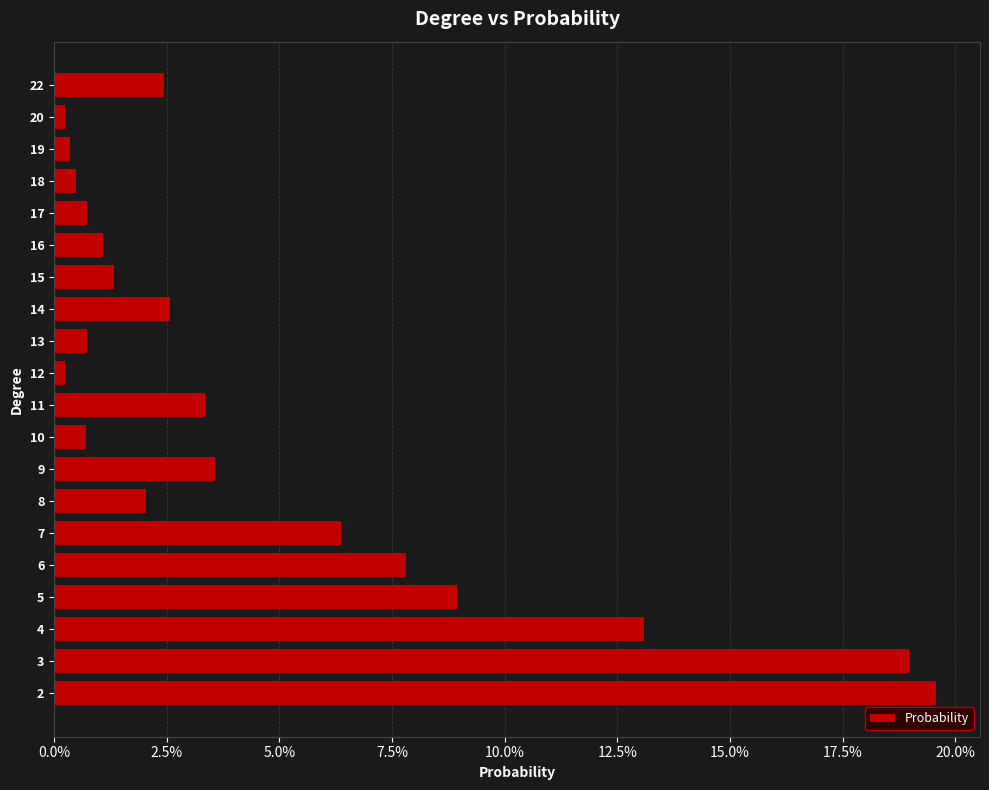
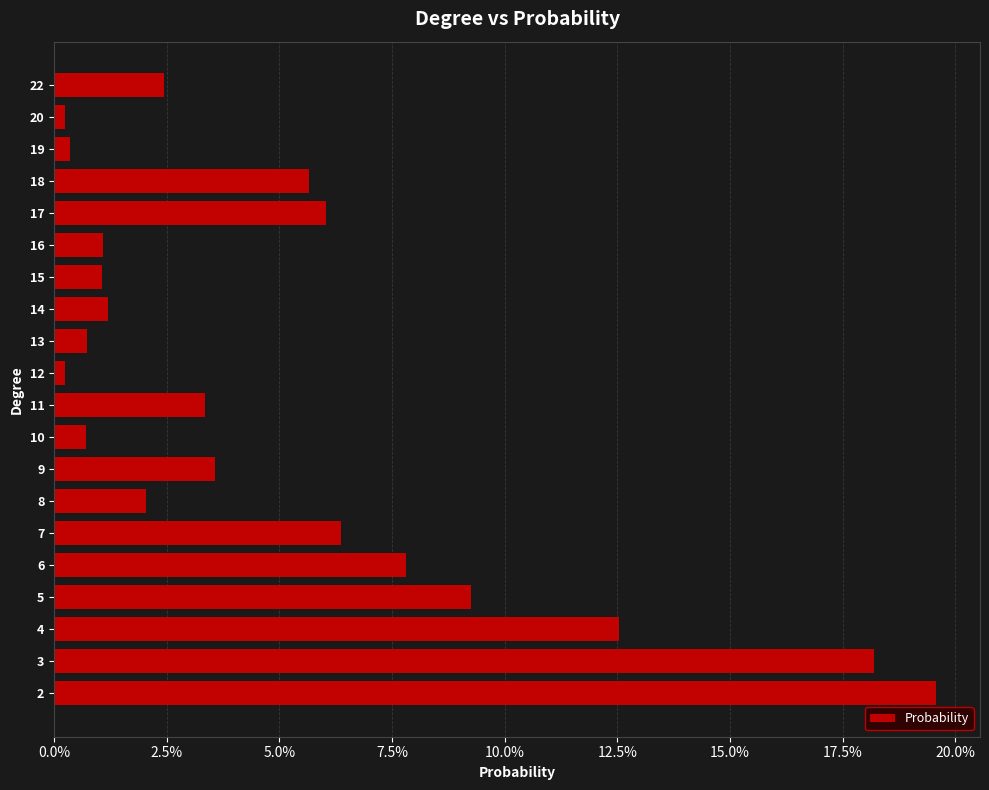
18: 0.5% -> 5.6%
17: 0.7% -> 6.0%
15: 1.3% -> 1.1%
14: 2.6% -> 1.2%
5: 8.9% -> 9.2%
4: 13.1% -> 12.5%
3: 19.0% -> 18.2%
